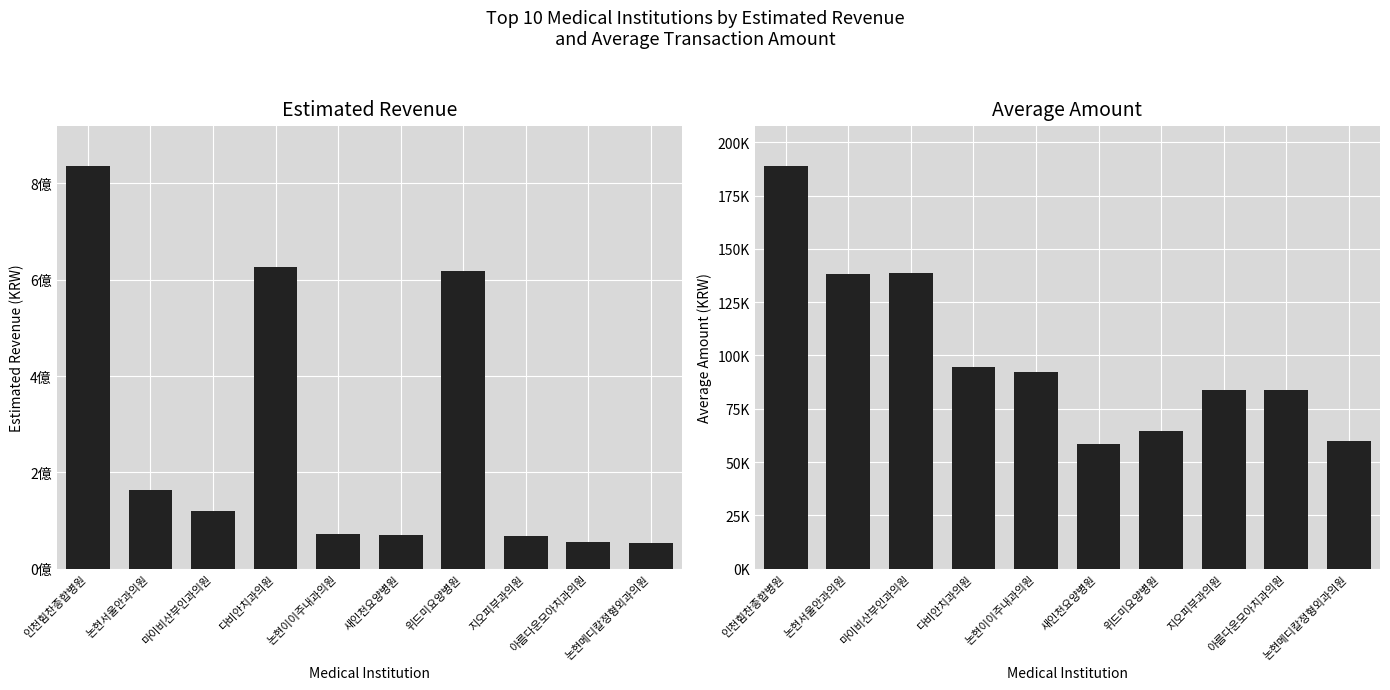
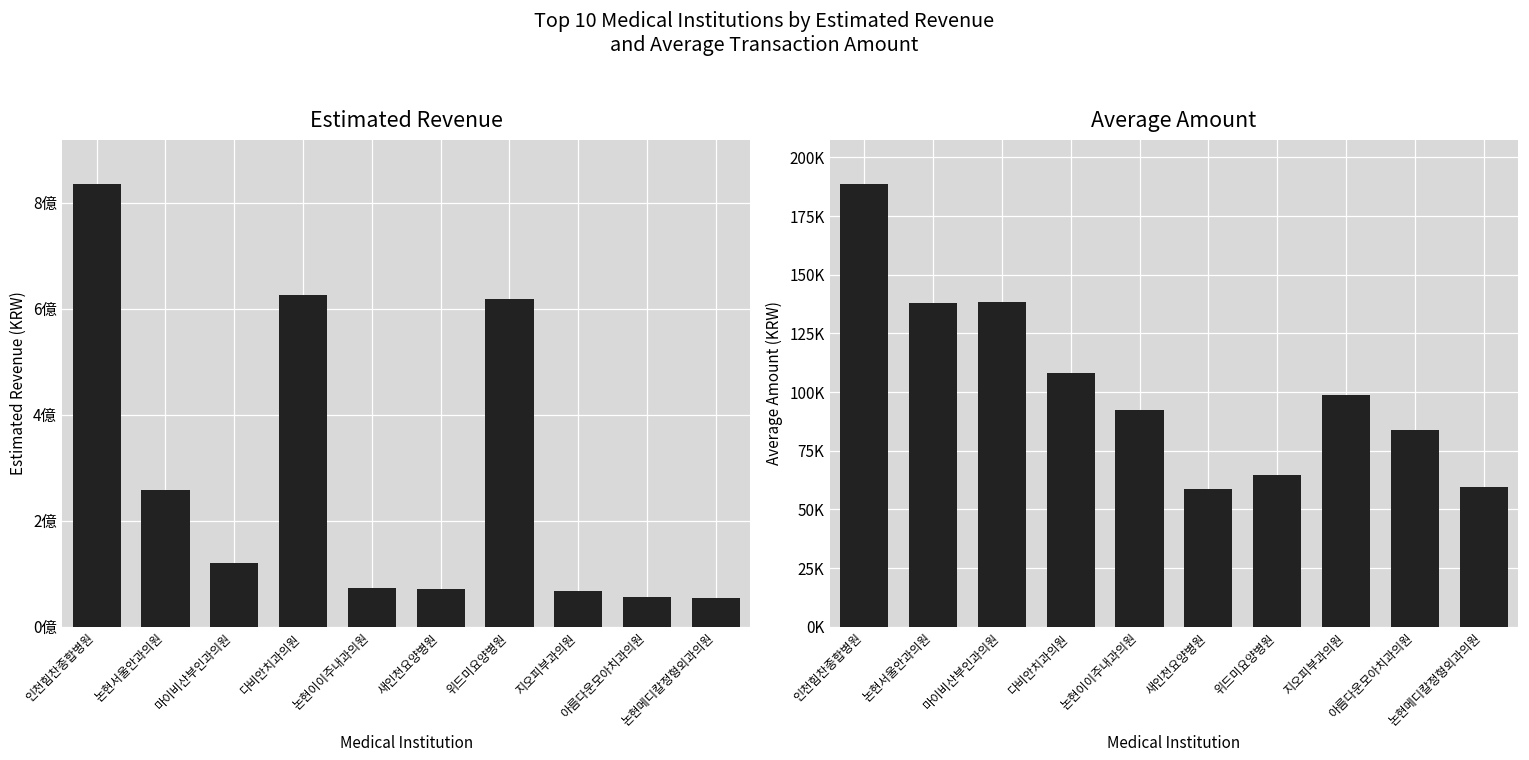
Estimated Revenue, 논현서울안과의원: 1.6億 -> 2.6億
Average Amount, 다비안치과의원: 95000 -> 108000
Average Amount, 지오피부과의원: 84000 -> 99000
